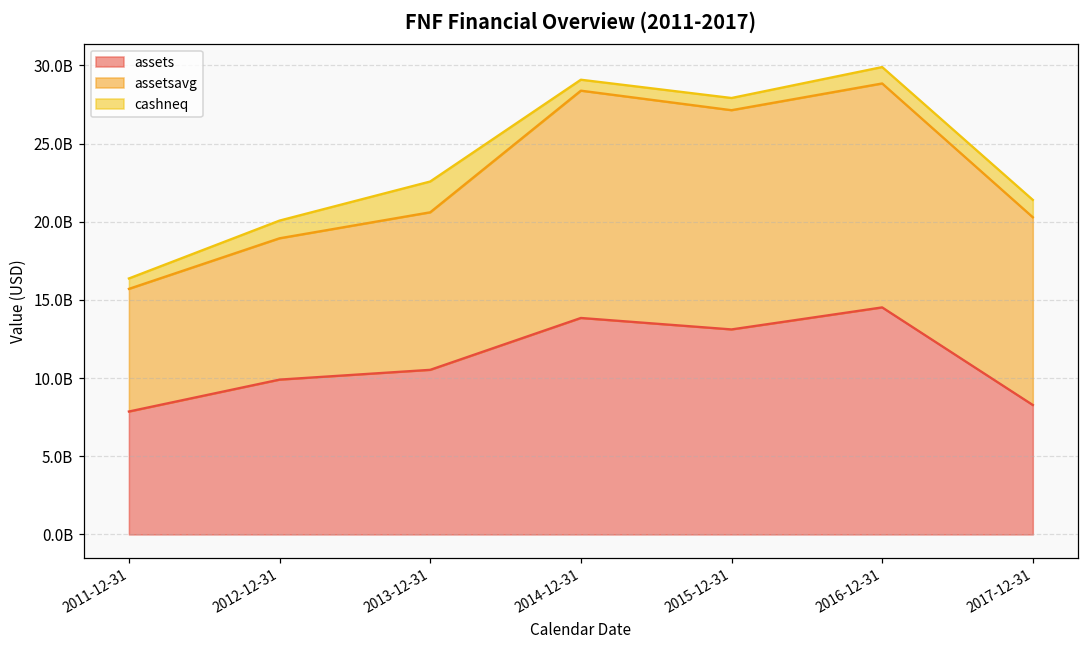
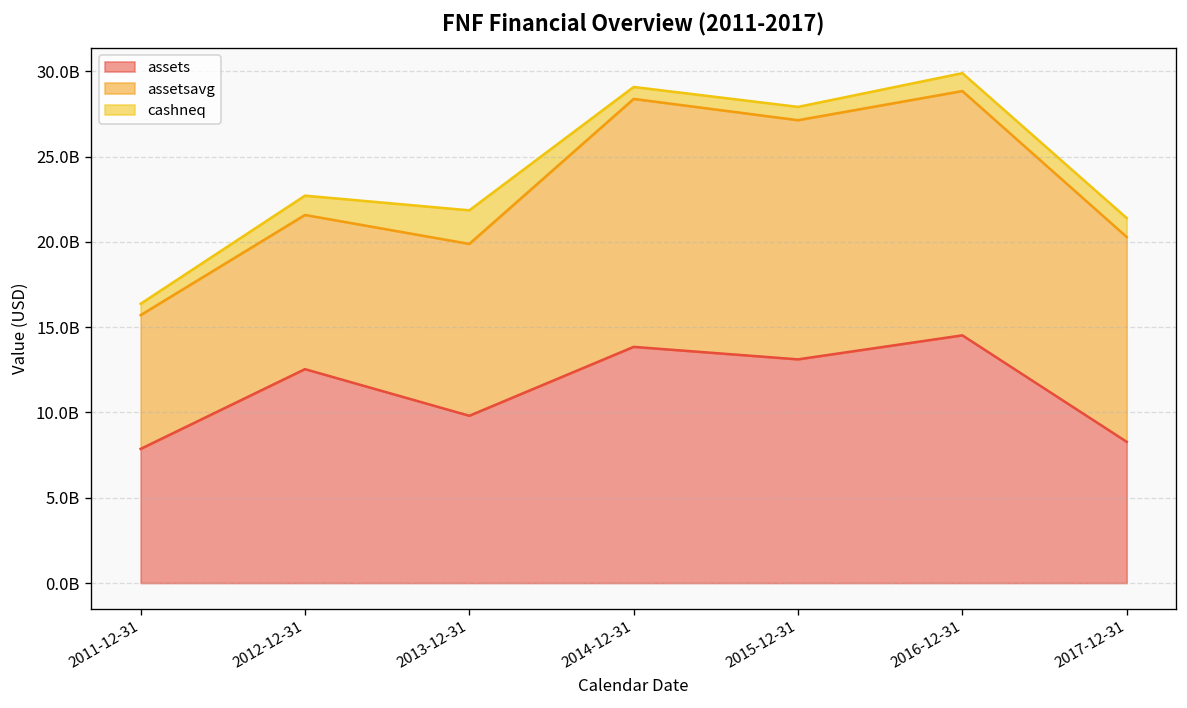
assets, 2012-12-31: 9900000000 -> 12500000000
assets, 2013-12-31: 10500000000 -> 9800000000
